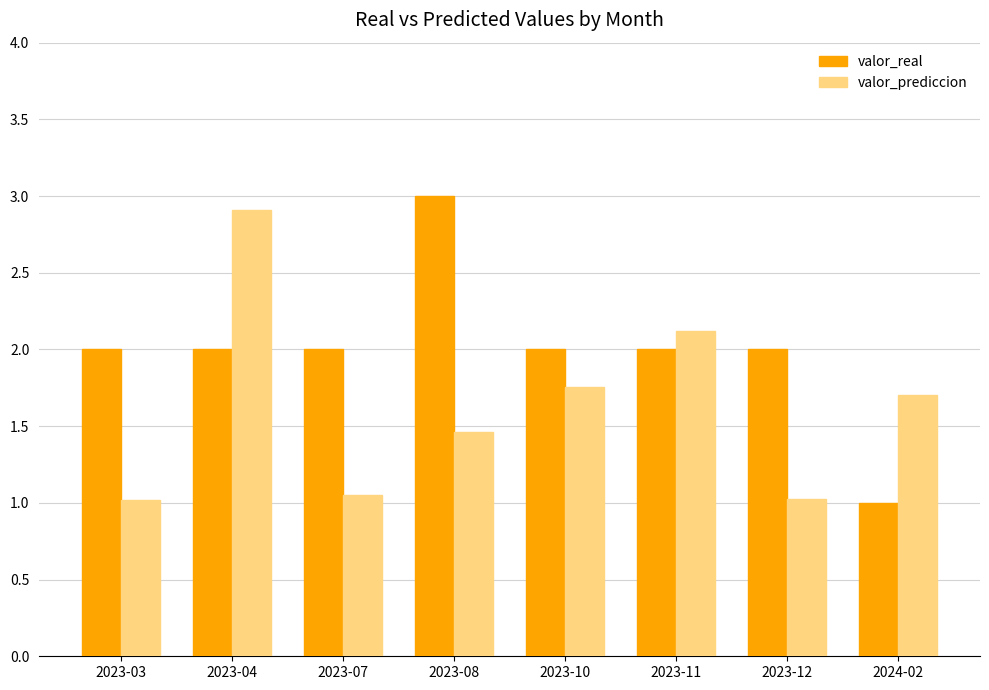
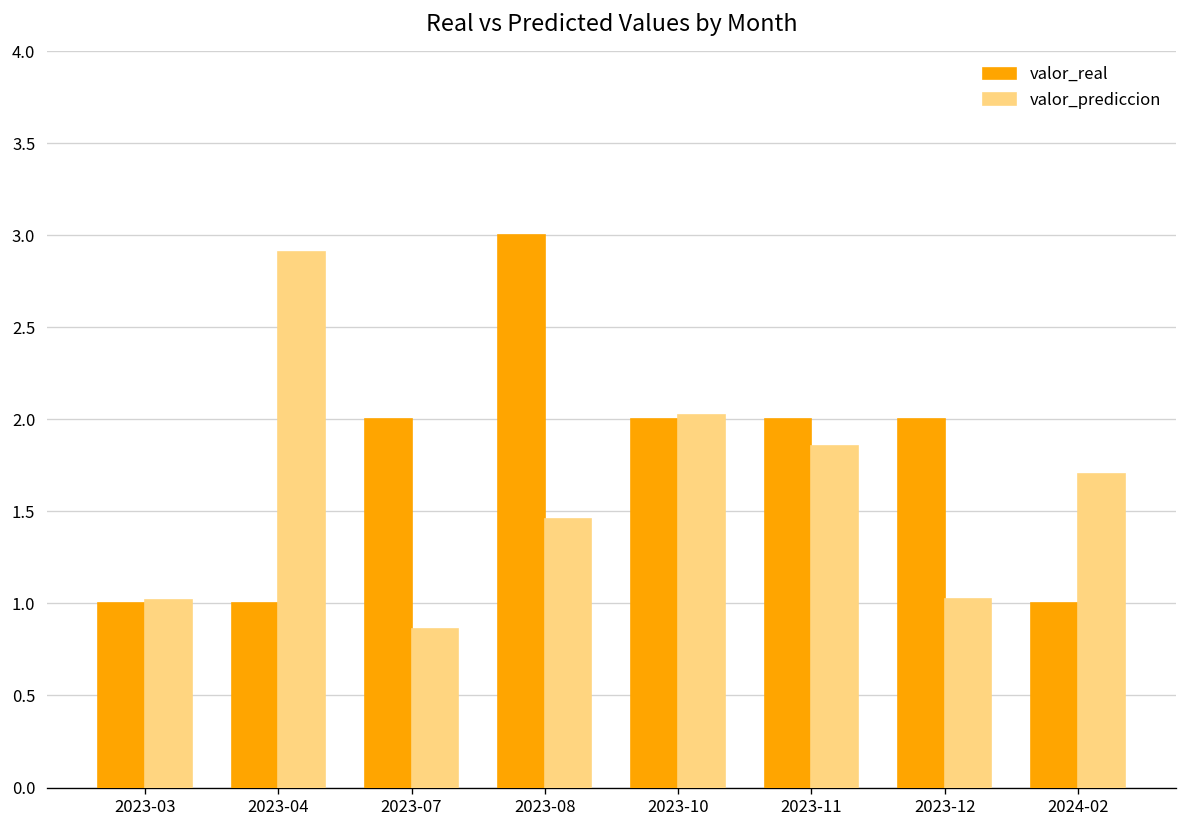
valor_real, 2023-03: 2 -> 1
valor_real, 2023-04: 2 -> 1
valor_prediccion, 2023-07: 1.05 -> 0.86
valor_prediccion, 2023-10: 1.75 -> 2.03
valor_prediccion, 2023-11: 2.12 -> 1.85
